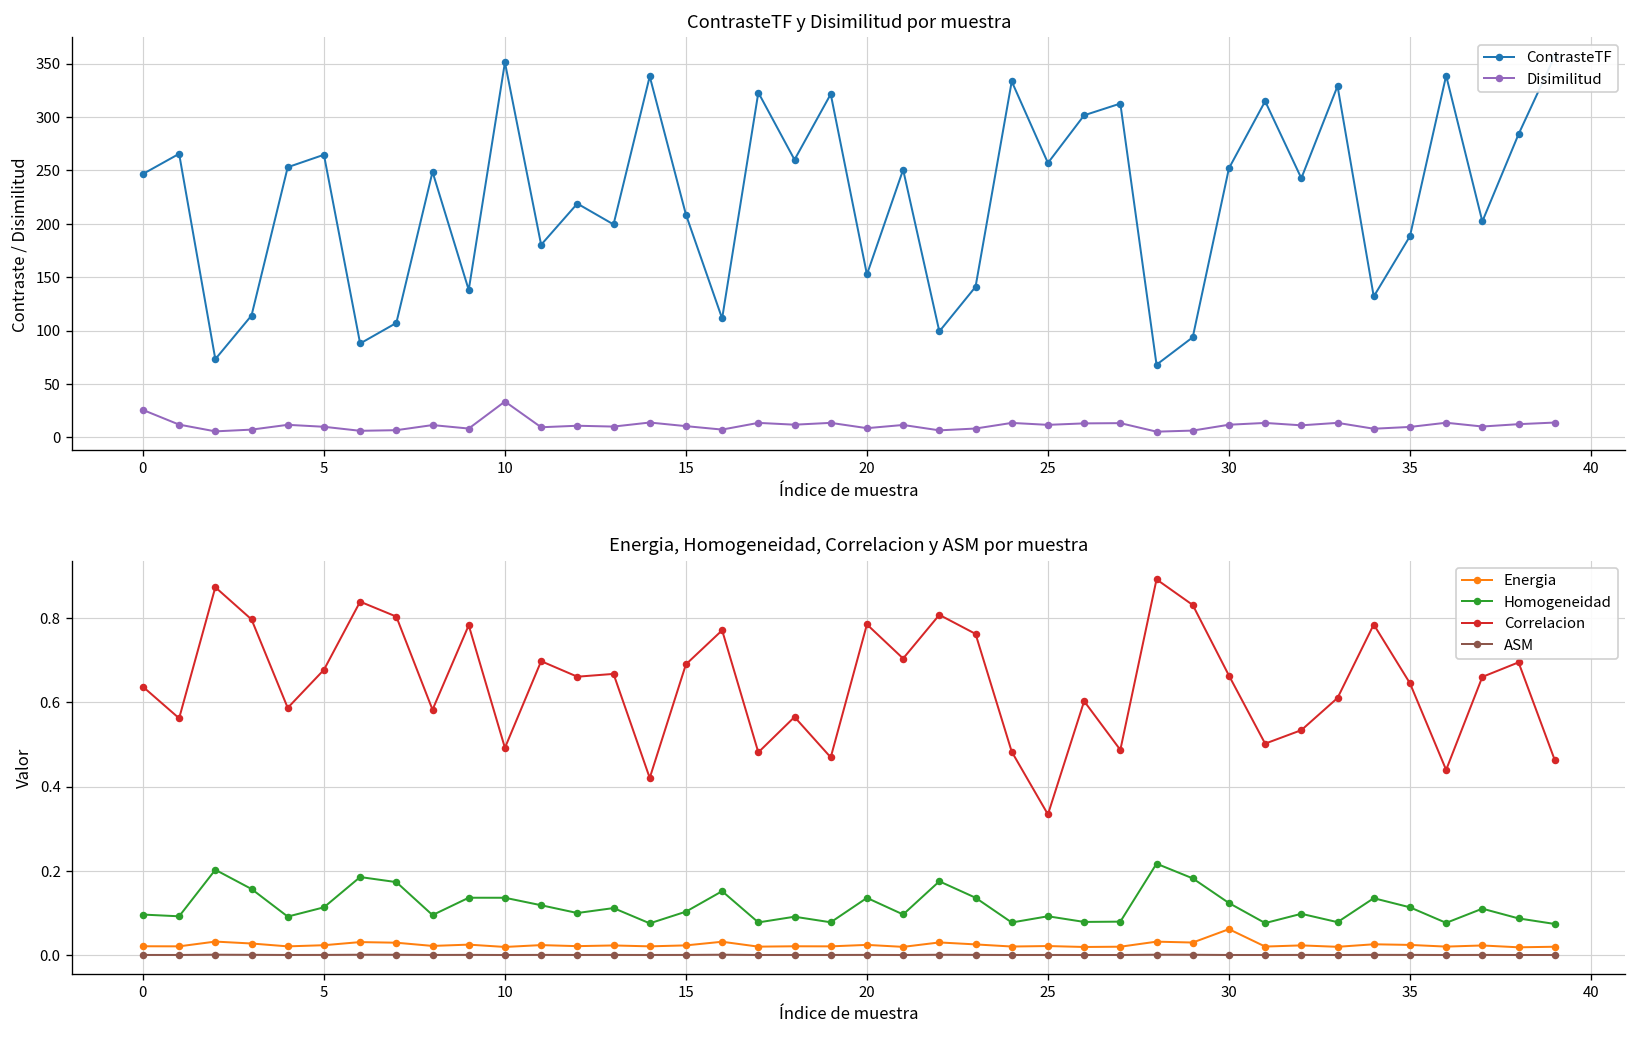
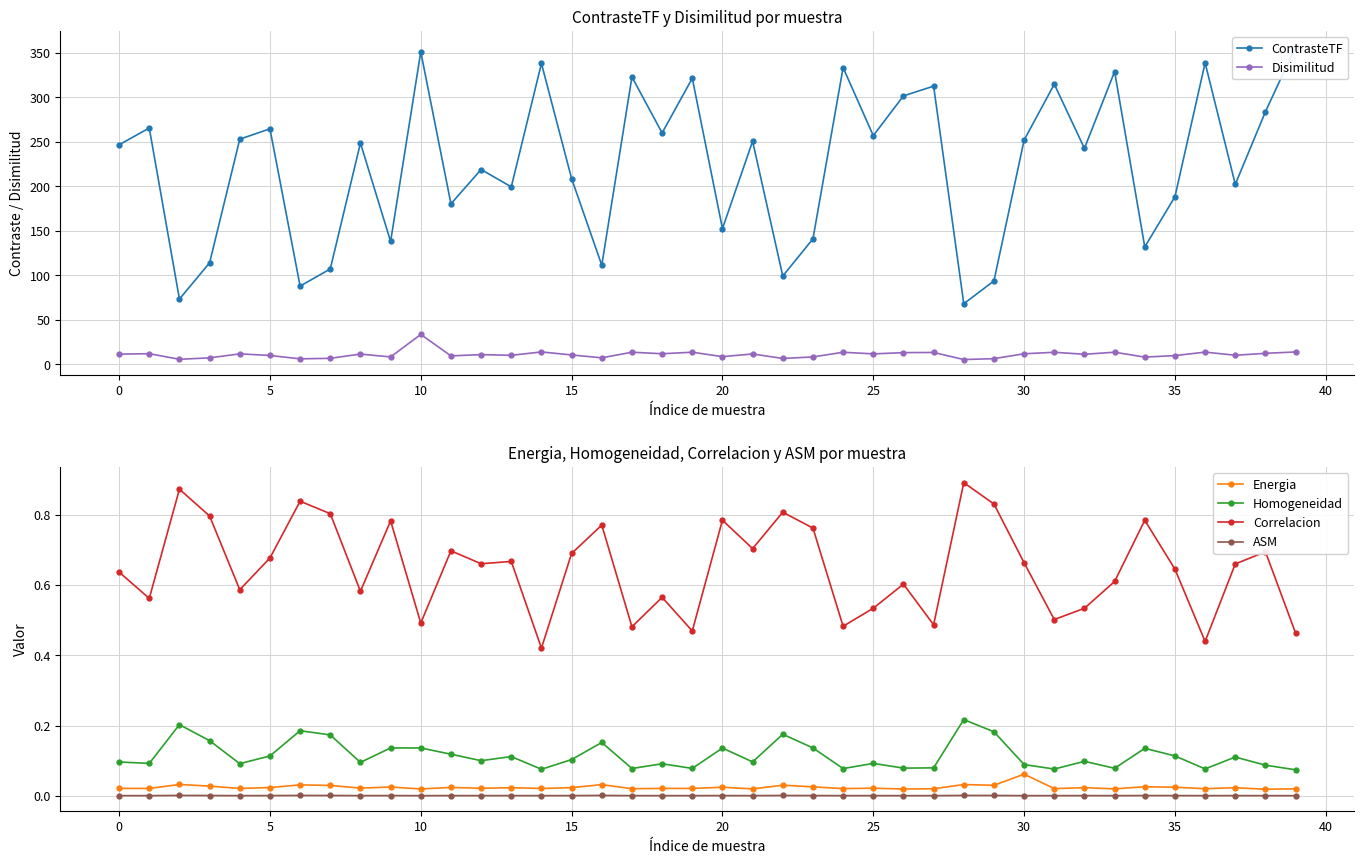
ContrasteTF y Disimilitud por muestra, Disimilitud, 0: 30 -> 10
Energia, Homogeneidad, Correlacion y ASM por muestra, Correlacion, 25: 0.33 -> 0.53
Energia, Homogeneidad, Correlacion y ASM por muestra, Homogeneidad, 30: 0.12 -> 0.09
